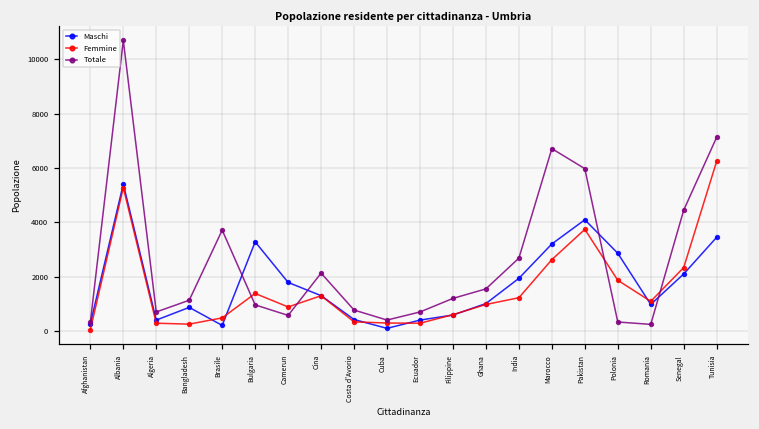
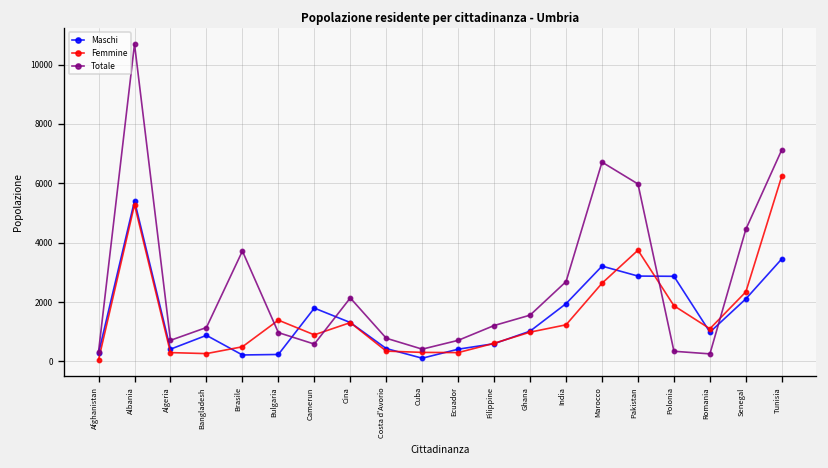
Maschi, Bulgaria: 3300 -> 200
Maschi, Pakistan: 4100 -> 2900
